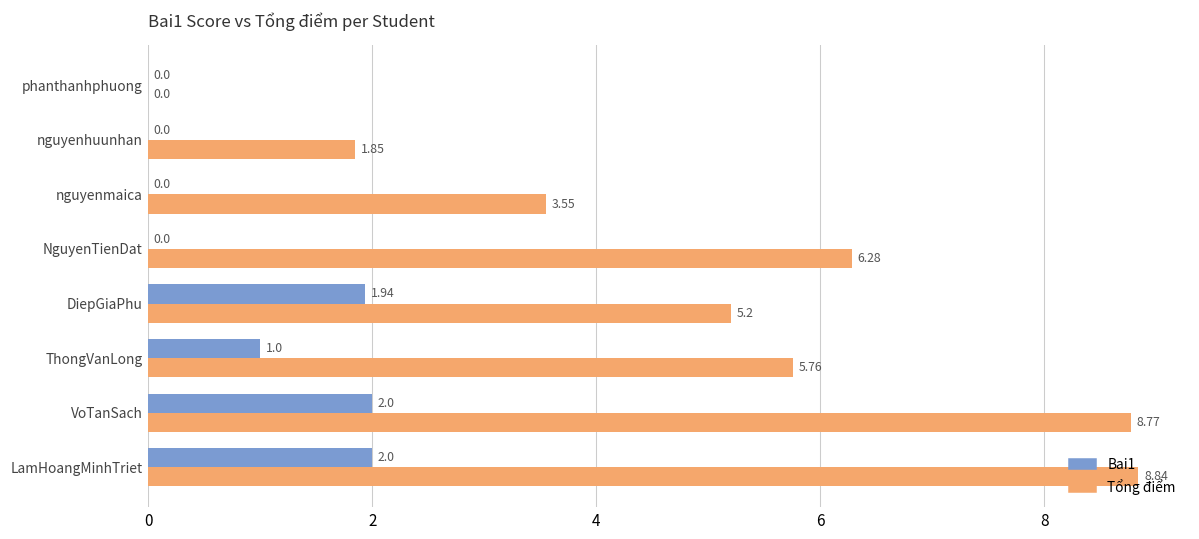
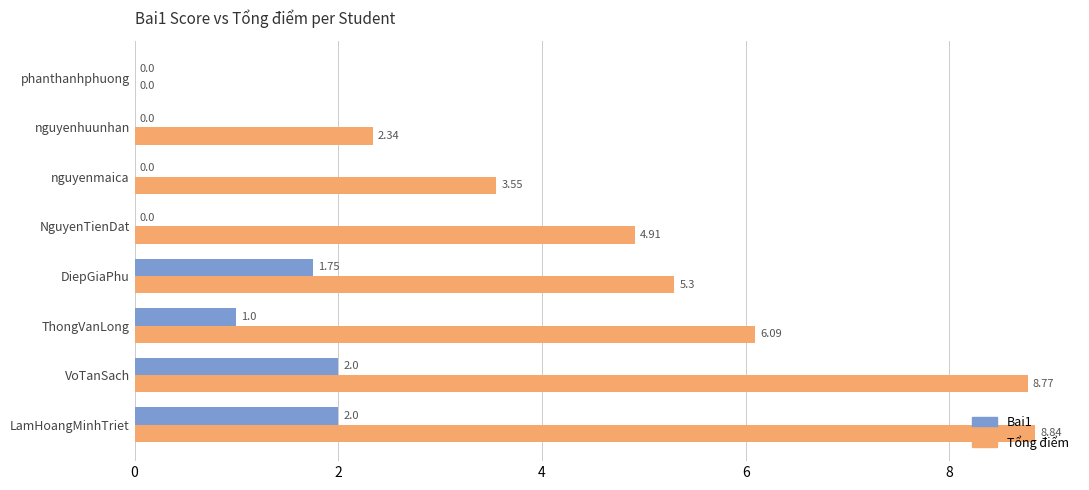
Tổng điểm, nguyenhuunhan: 1.85 -> 2.34
Tổng điểm, NguyenTienDat: 6.28 -> 4.91
Bai1, DiepGiaPhu: 1.94 -> 1.75
Tổng điểm, DiepGiaPhu: 5.2 -> 5.3
Tổng điểm, ThongVanLong: 5.76 -> 6.09
